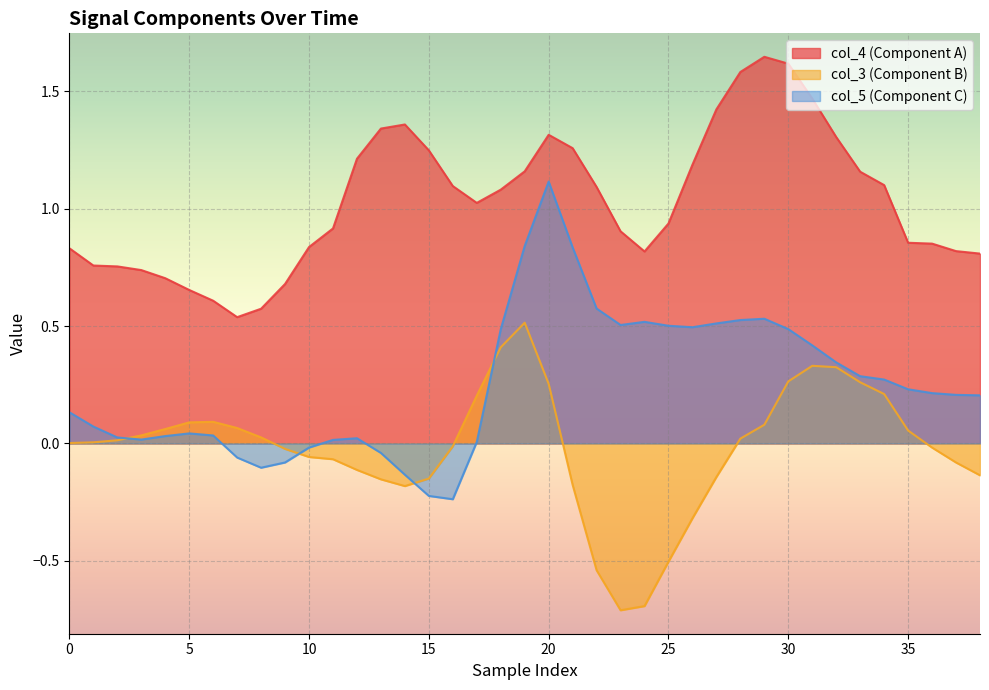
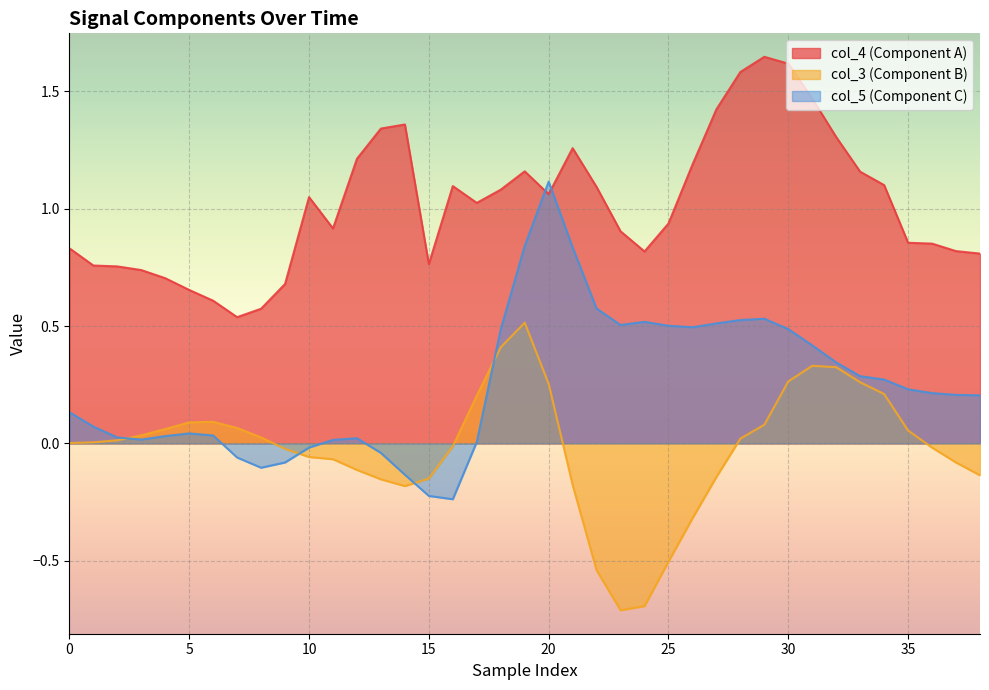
col_4 (Component A), 10: 0.84 -> 1.05
col_4 (Component A), 15: 1.25 -> 0.76
col_4 (Component A), 20: 1.32 -> 1.06
